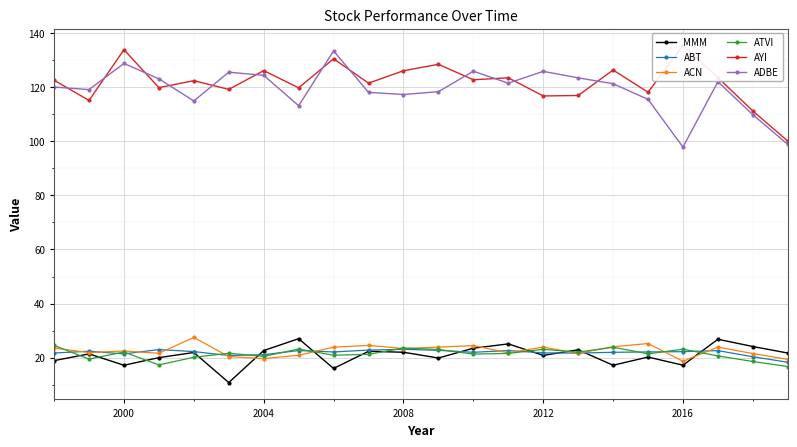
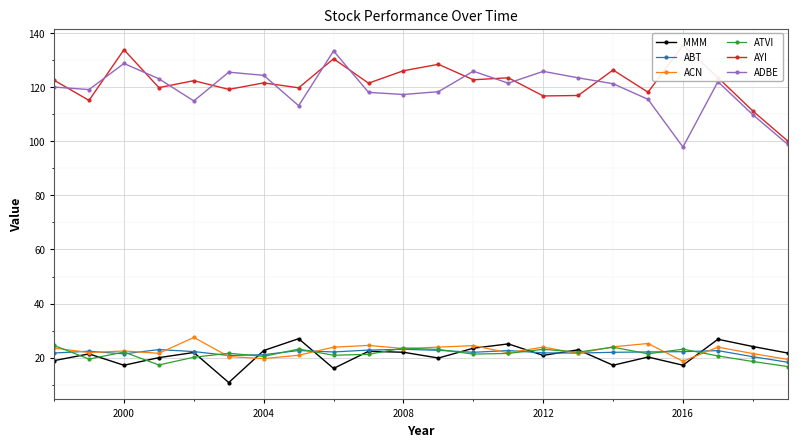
AYI, 2004: 126 -> 122
